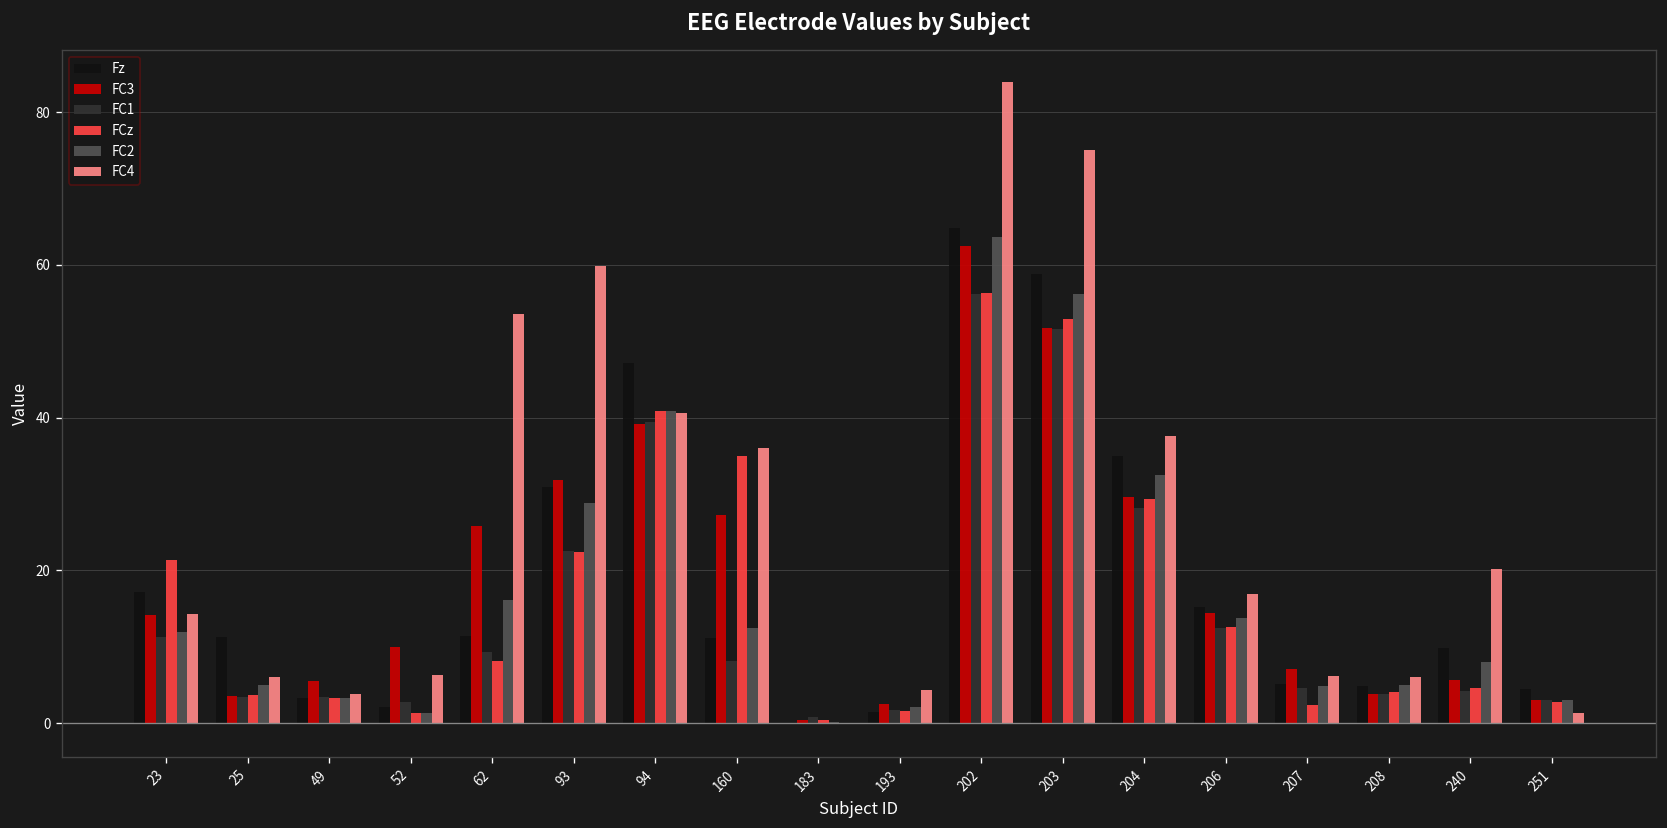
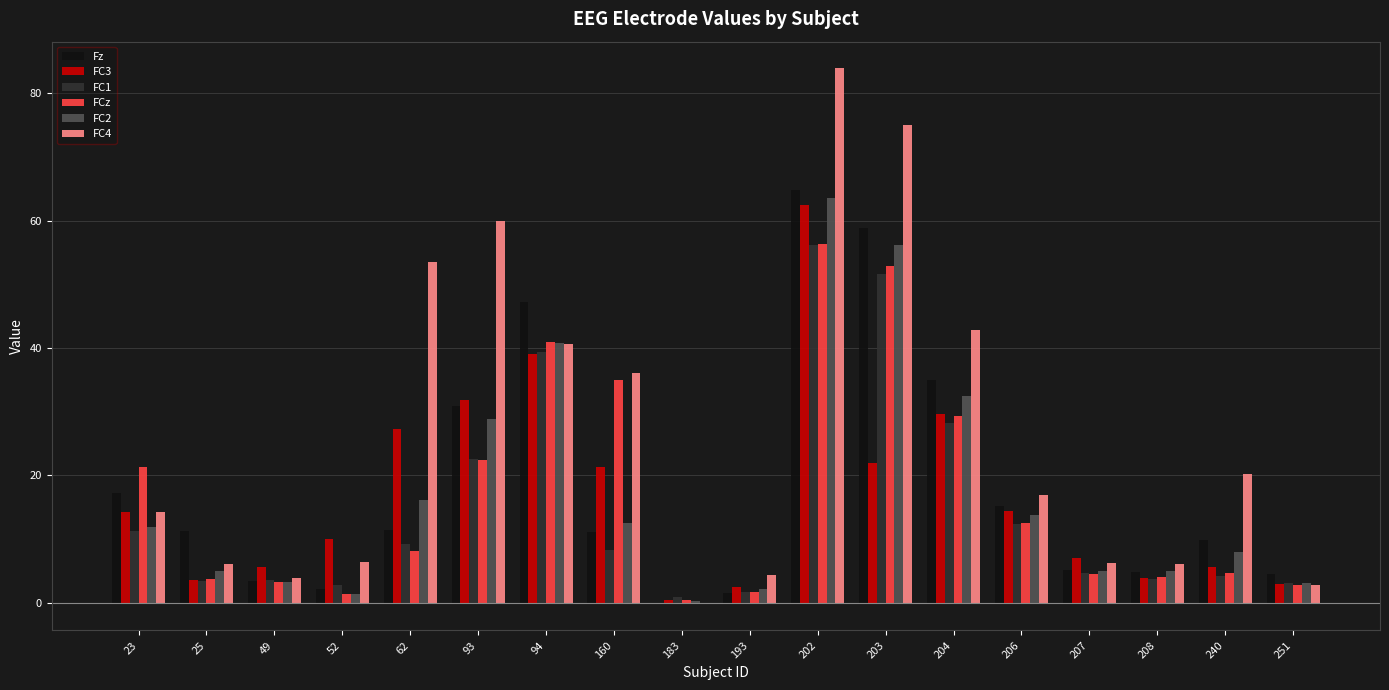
FC3, 62: 26 -> 27
FC3, 160: 27 -> 21
FC3, 203: 52 -> 22
FC4, 204: 38 -> 43
FCz, 207: 2 -> 5
FC4, 251: 1 -> 3
